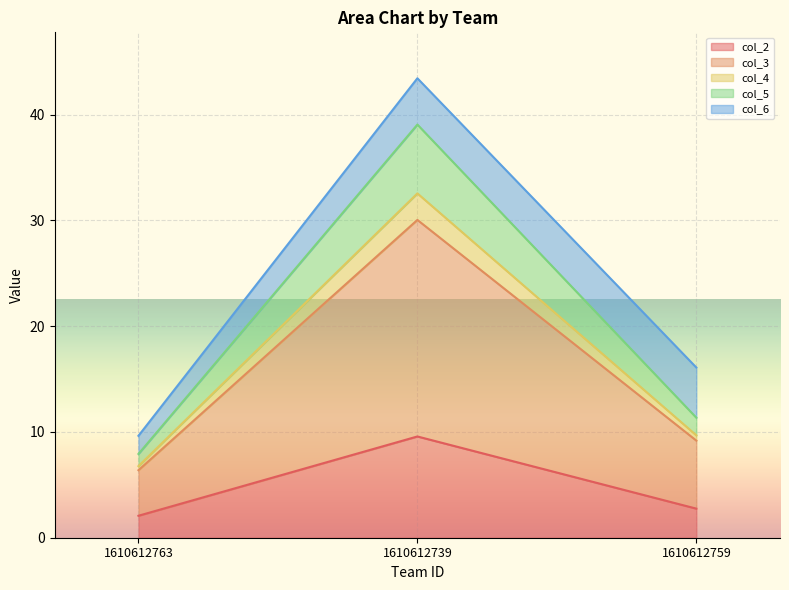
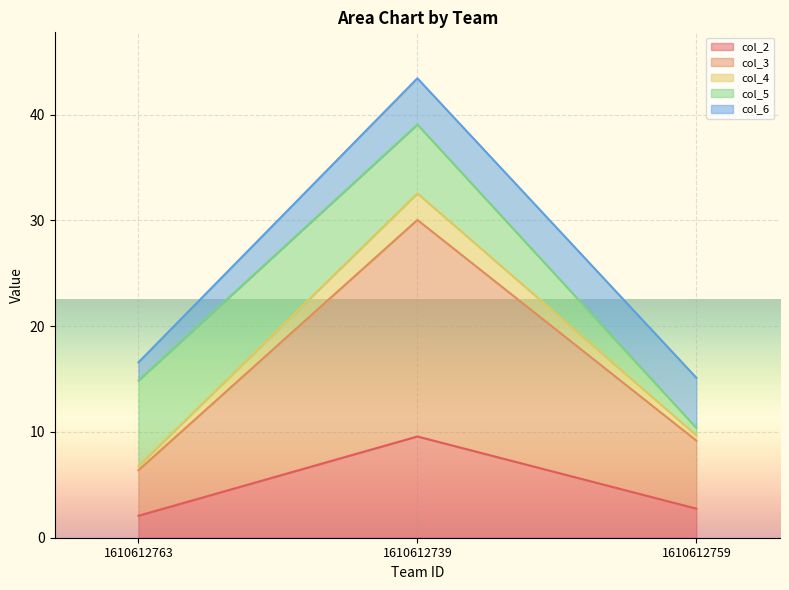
col_5, 1610612763: 1.2 -> 8.1
col_5, 1610612759: 1.7 -> 0.7
